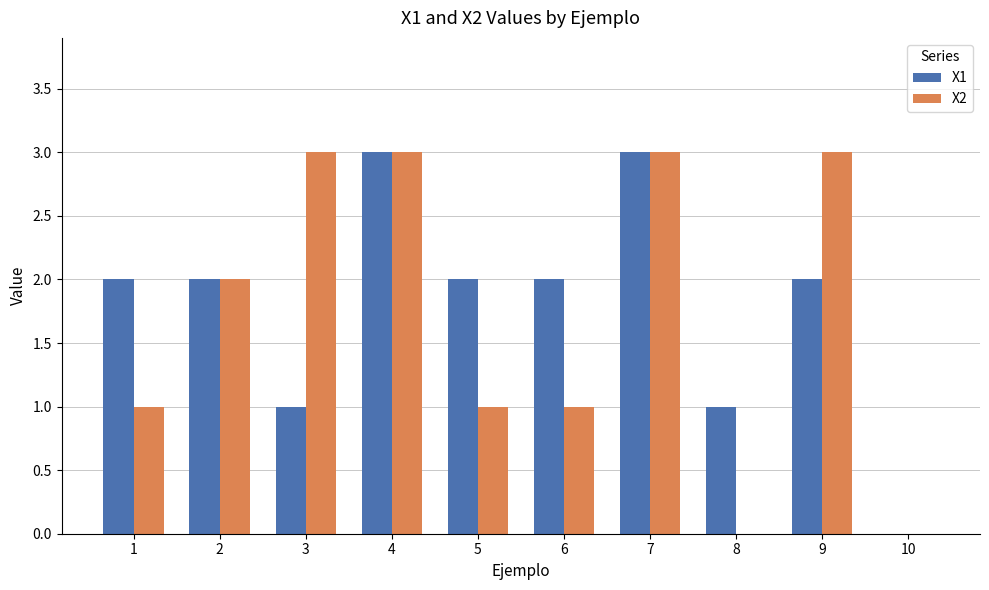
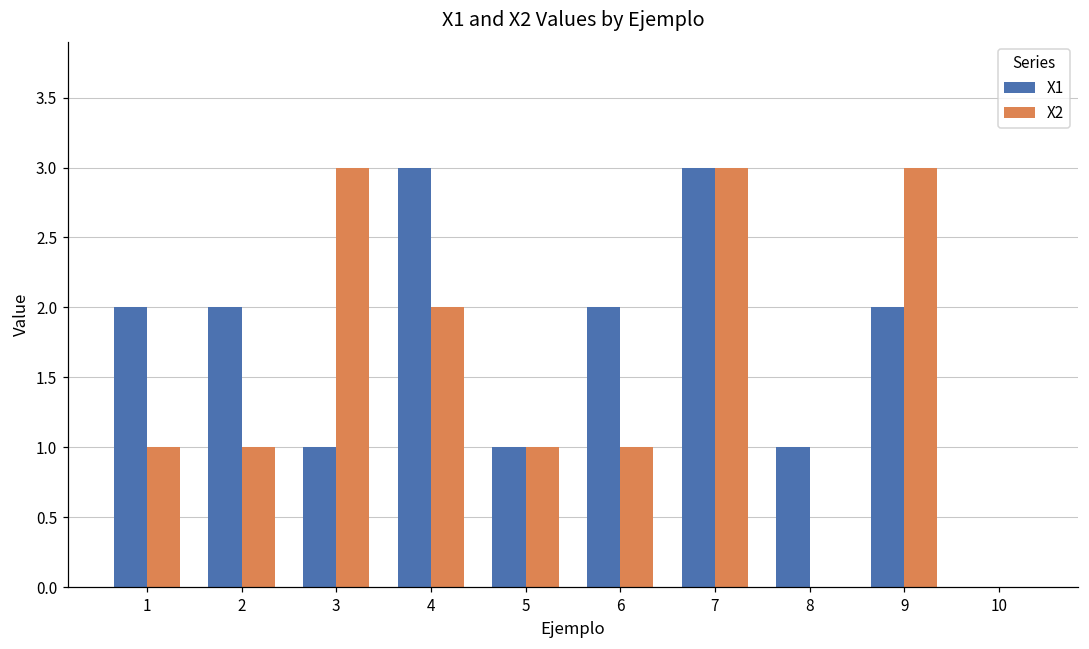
X2, 2: 2 -> 1
X2, 4: 3 -> 2
X1, 5: 2 -> 1
